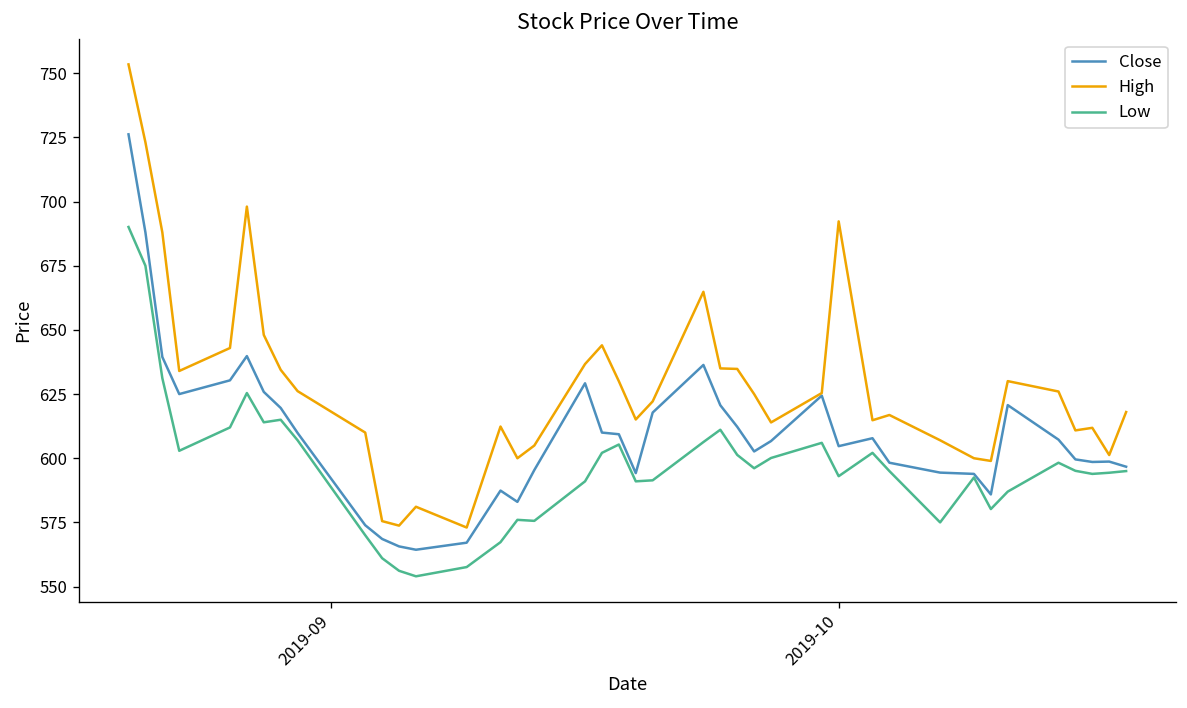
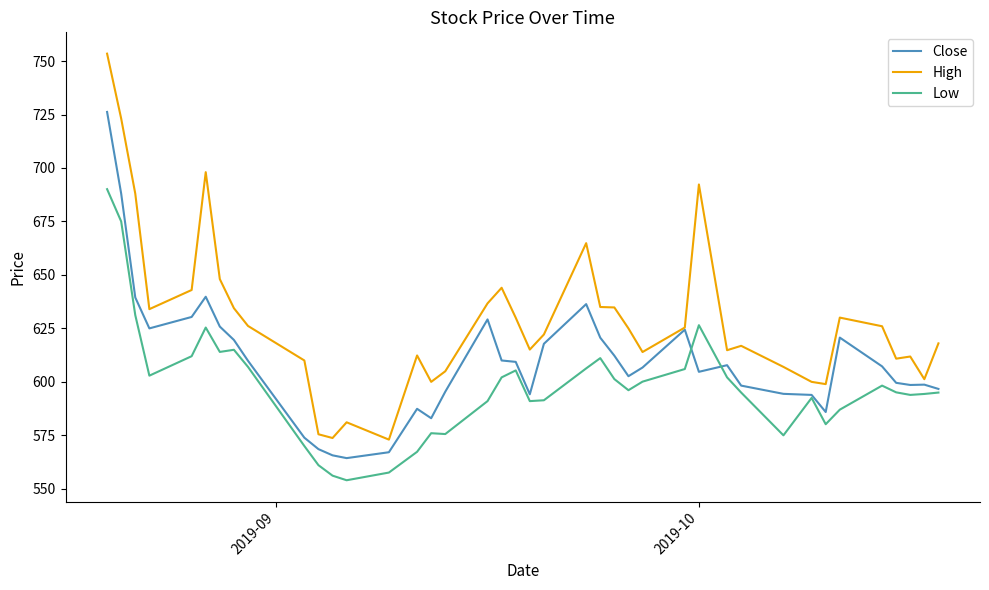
Low, 2019-10: 593 -> 627
